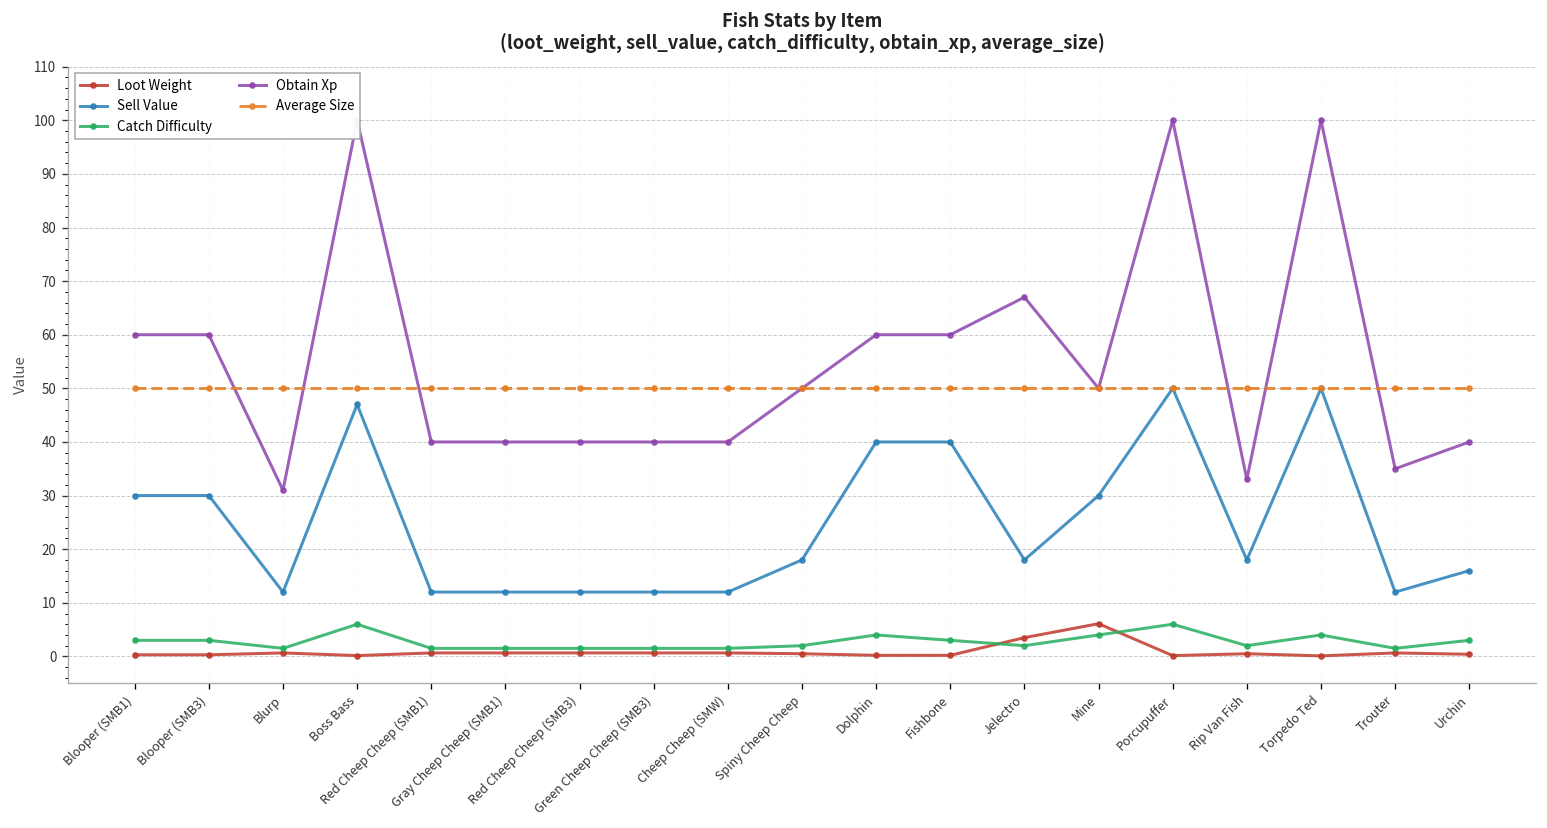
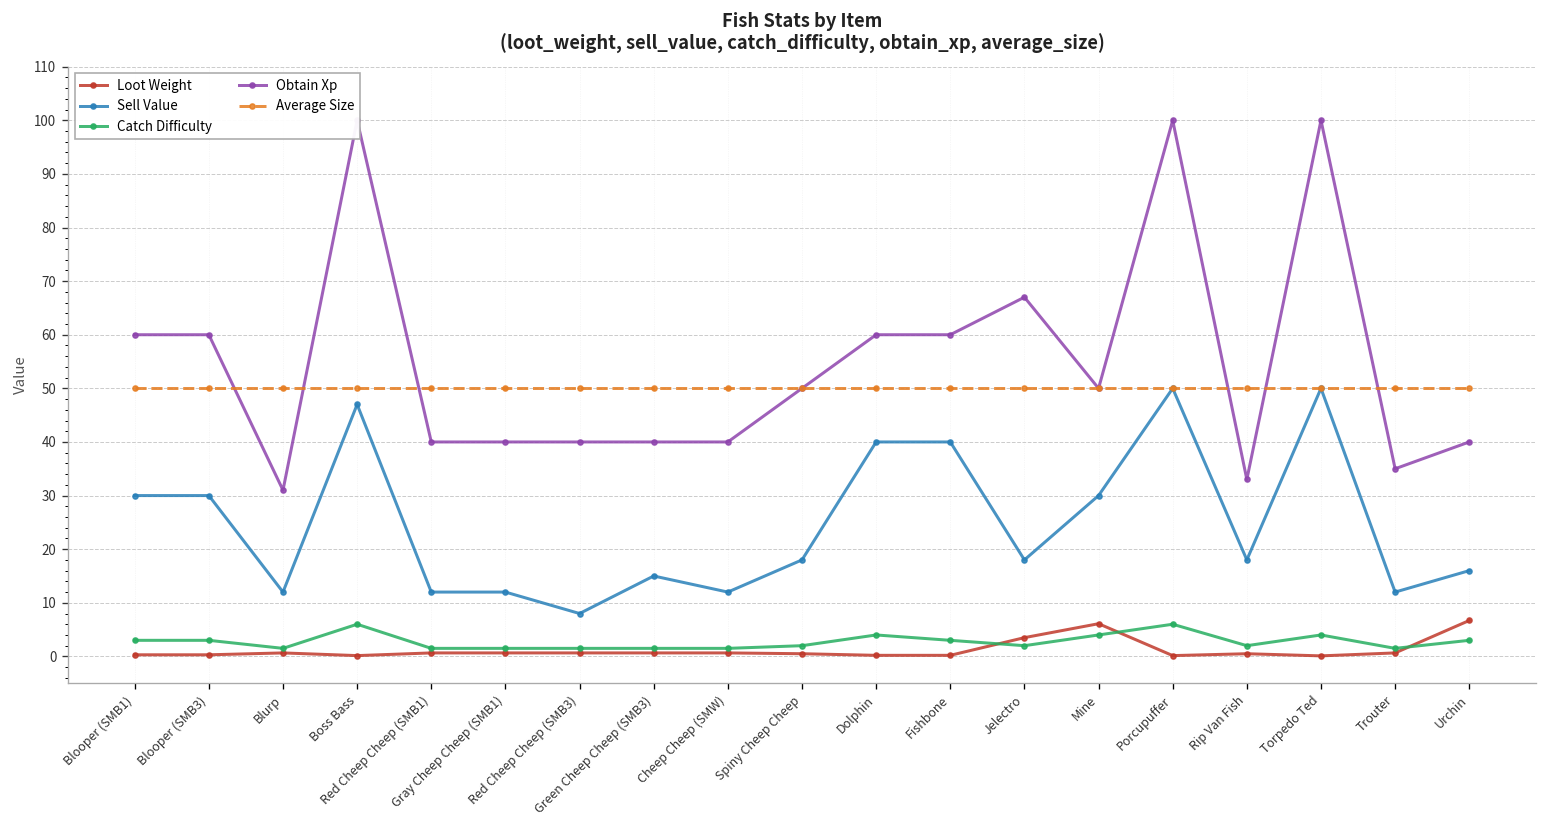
Sell Value, Red Cheep Cheep (SMB3): 12 -> 8
Sell Value, Green Cheep Cheep (SMB3): 12 -> 15
Loot Weight, Urchin: 0 -> 7
